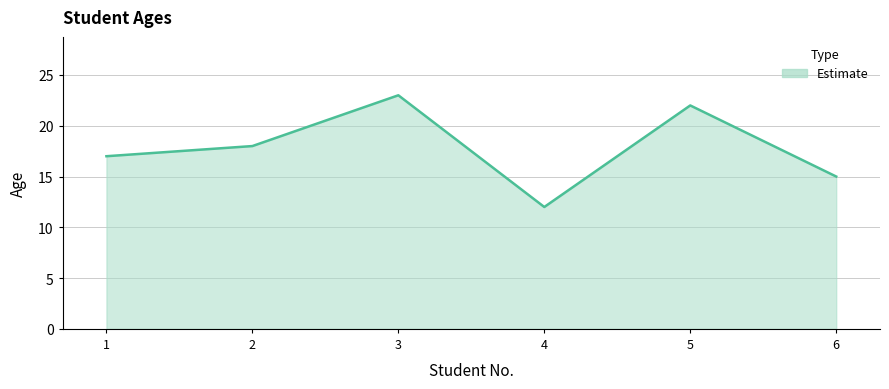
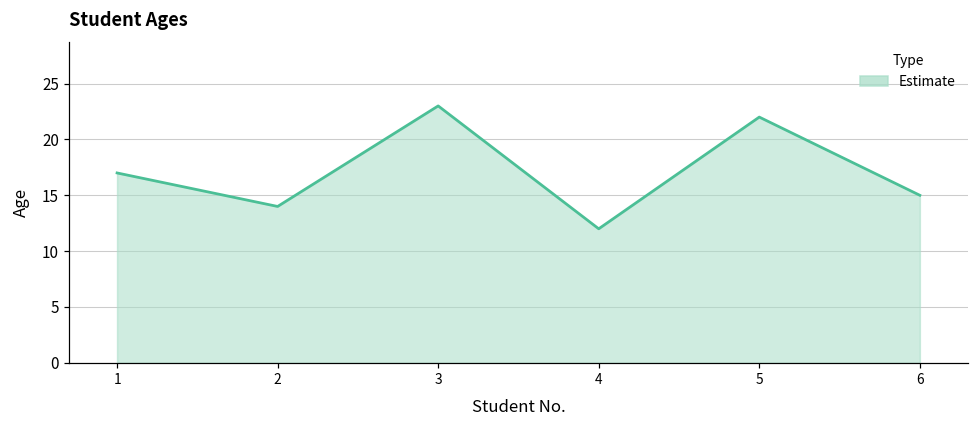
2: 18 -> 14
